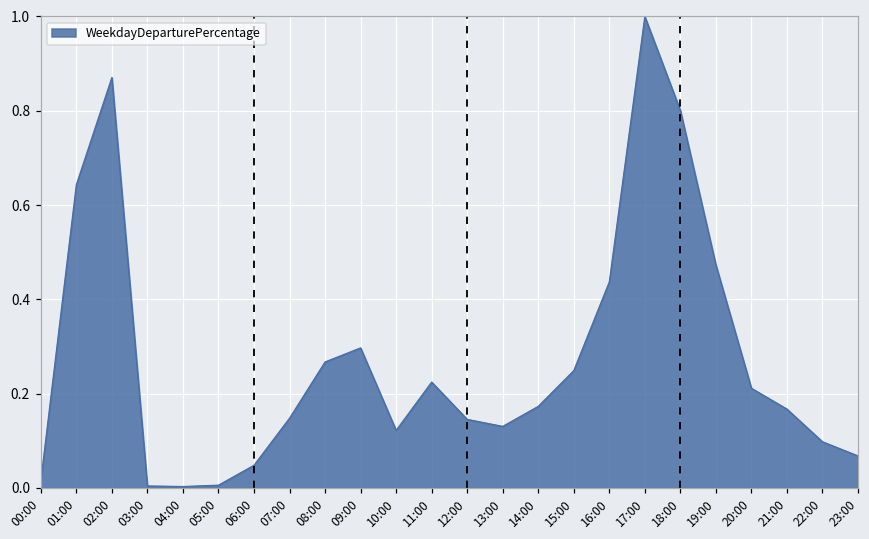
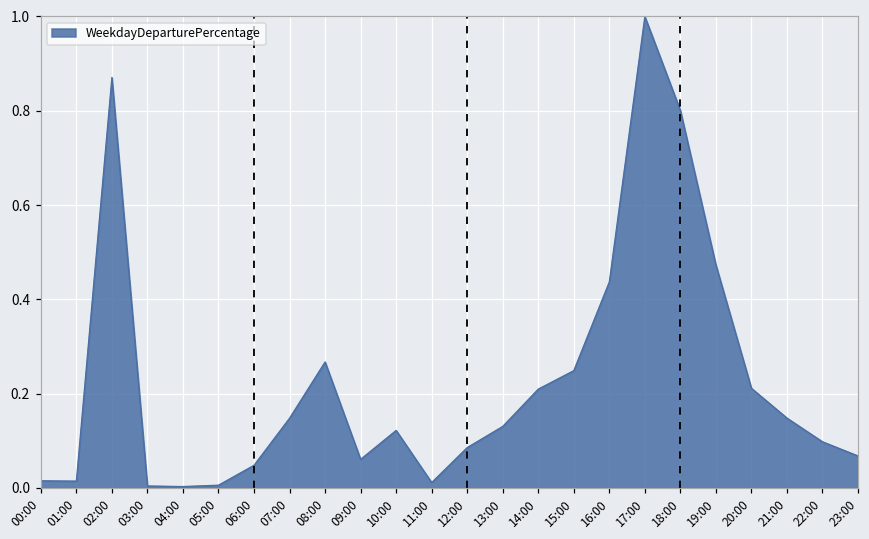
01:00: 0.64 -> 0.01
09:00: 0.30 -> 0.06
11:00: 0.22 -> 0.01
12:00: 0.15 -> 0.09
14:00: 0.17 -> 0.21
21:00: 0.17 -> 0.15
